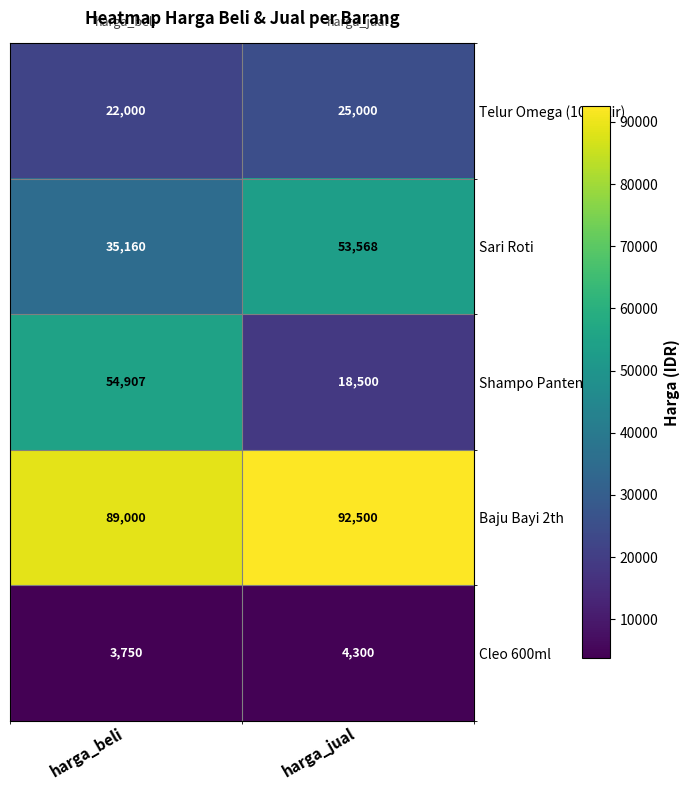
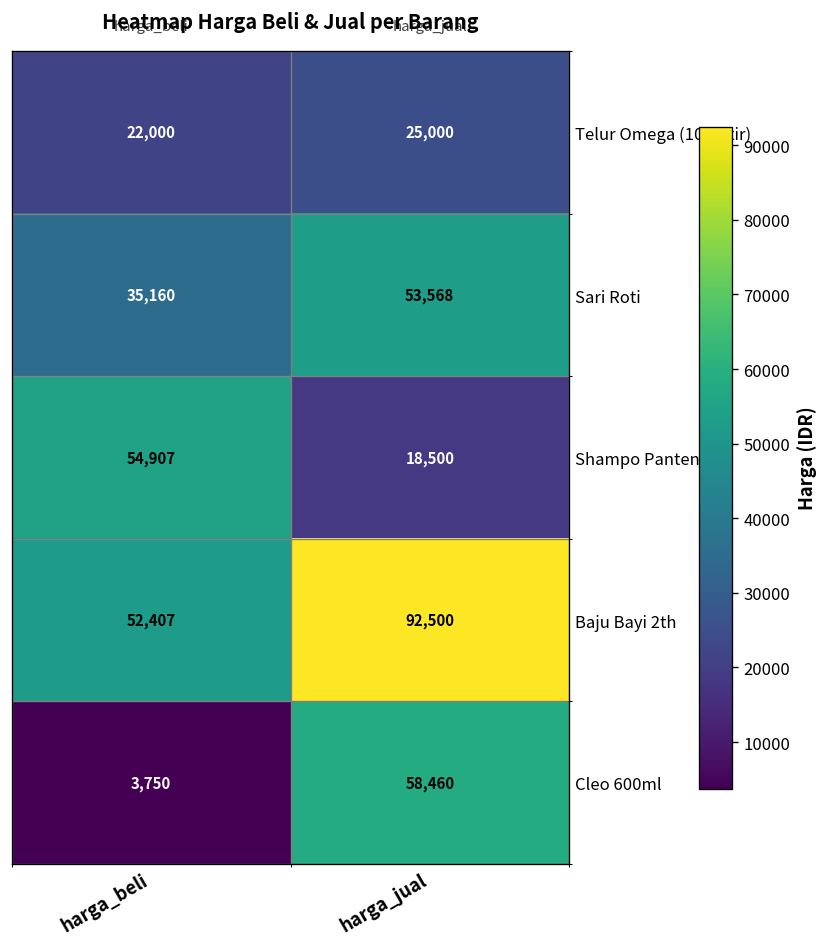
Baju Bayi 2th, harga_beli: 89,000 -> 52,407
Cleo 600ml, harga_jual: 4,300 -> 58,460
